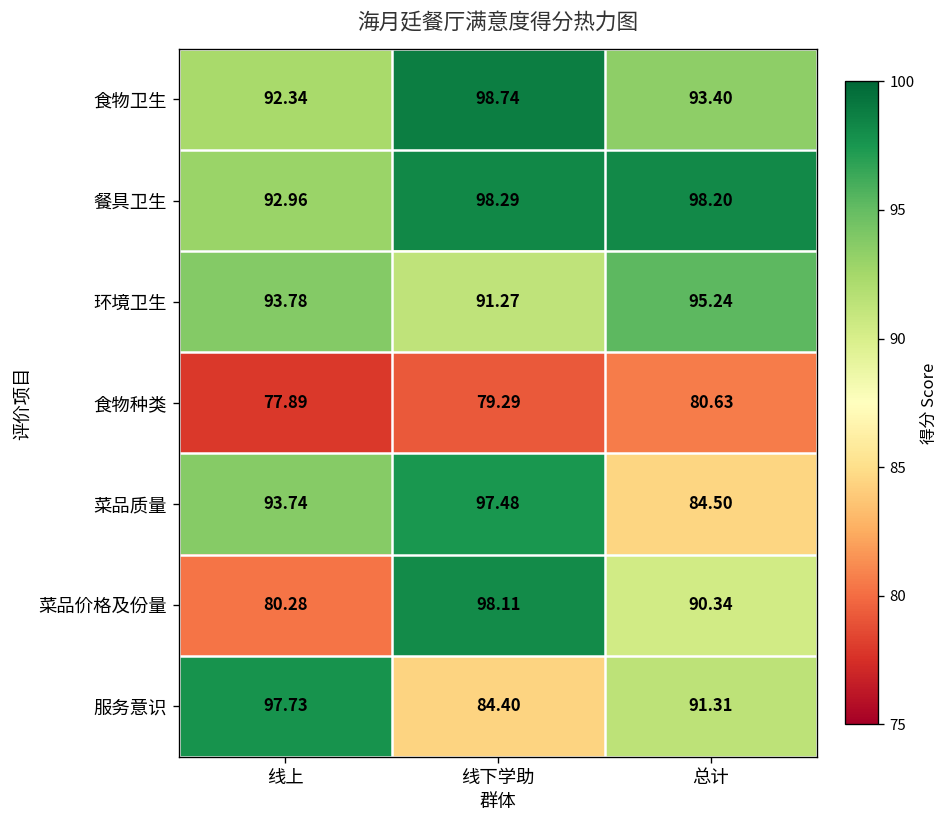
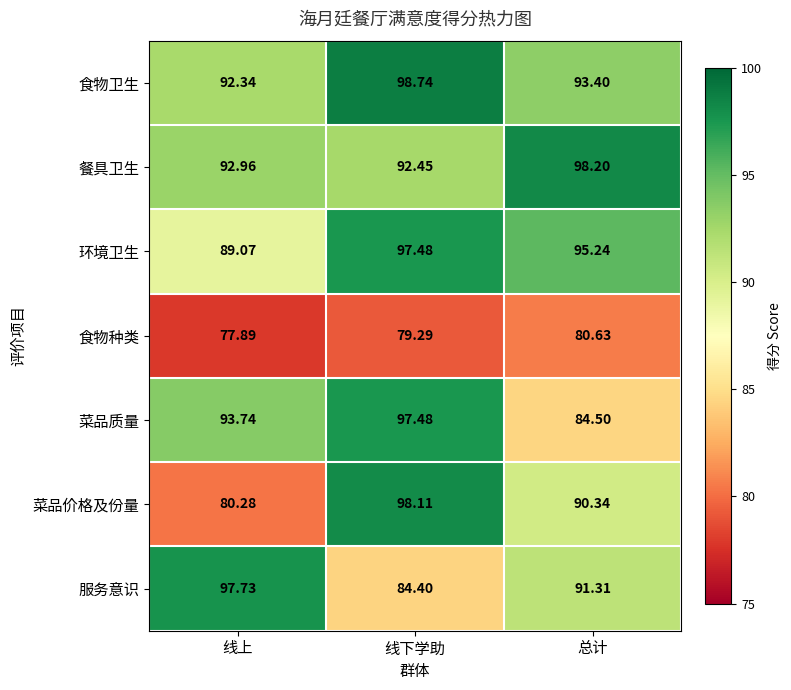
餐具卫生, 线下学助: 98.29 -> 92.45
环境卫生, 线上: 93.78 -> 89.07
环境卫生, 线下学助: 91.27 -> 97.48
